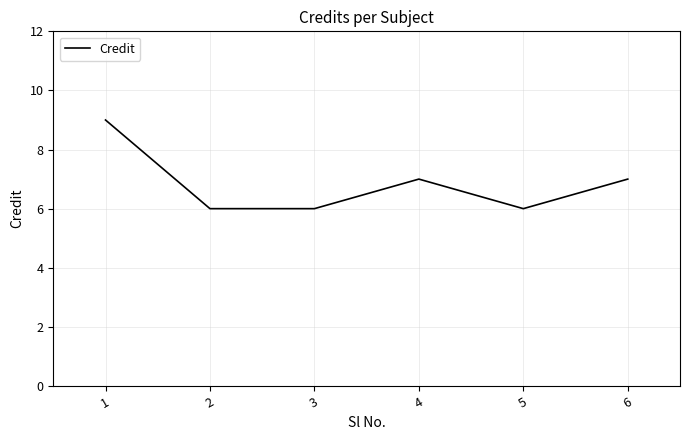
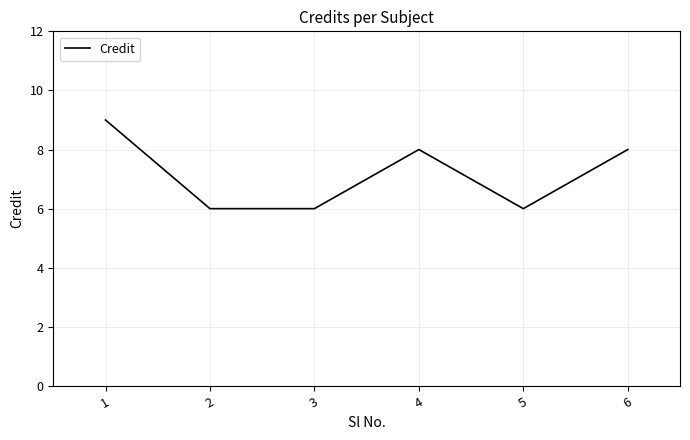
4: 7 -> 8
6: 7 -> 8
